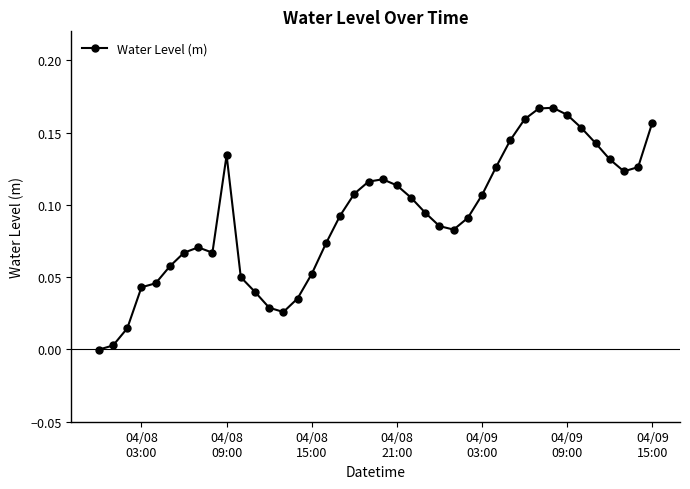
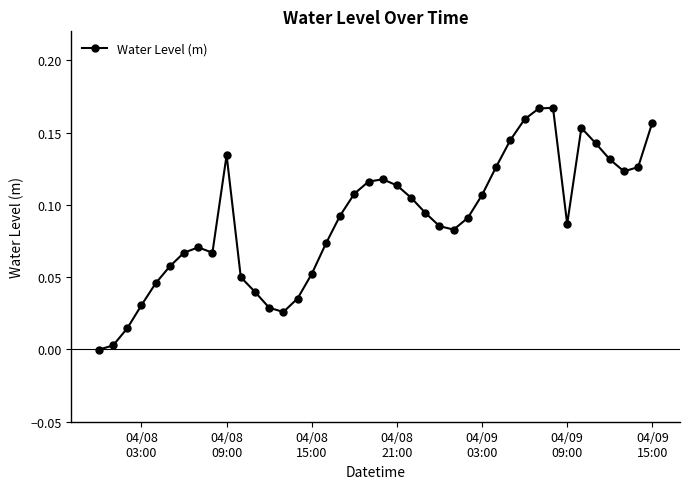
04/08 03:00: 0.043 -> 0.031
04/09 09:00: 0.162 -> 0.087
